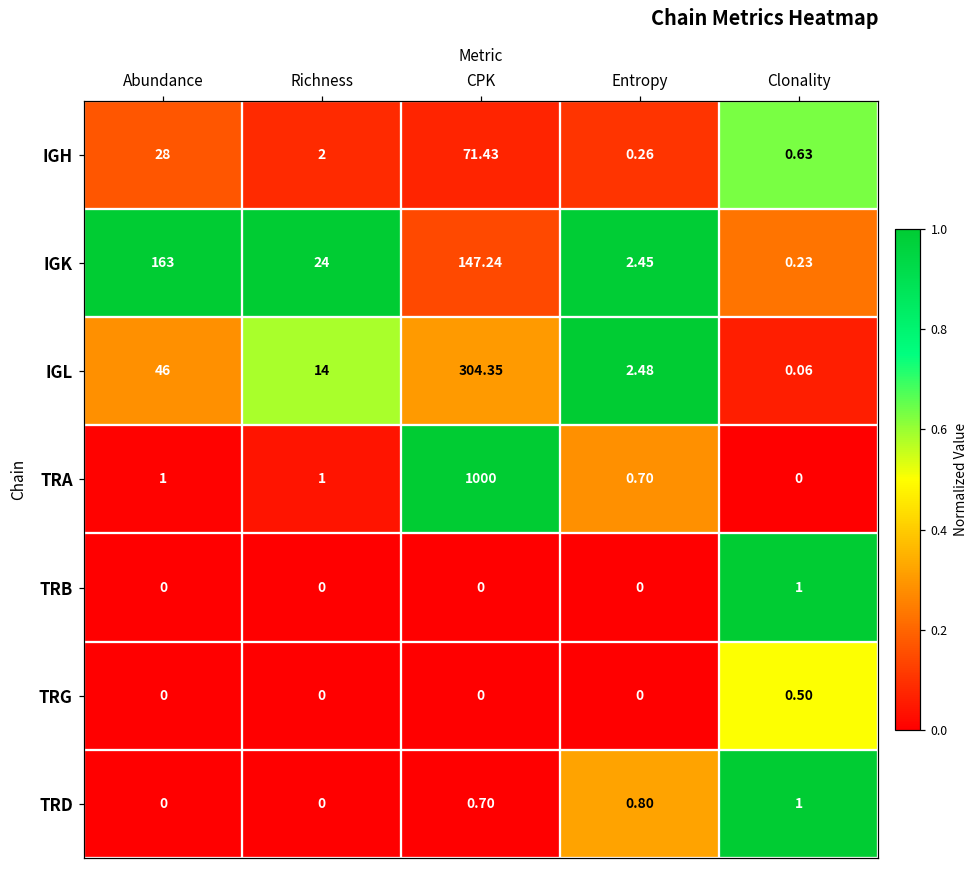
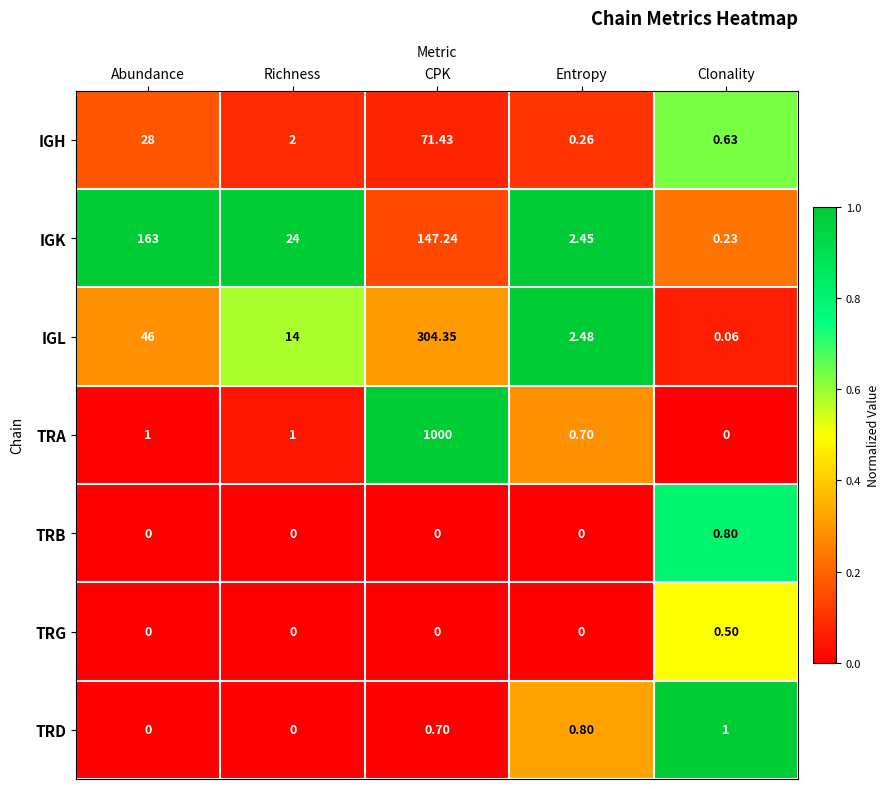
TRB, Clonality: 1 -> 0.80
